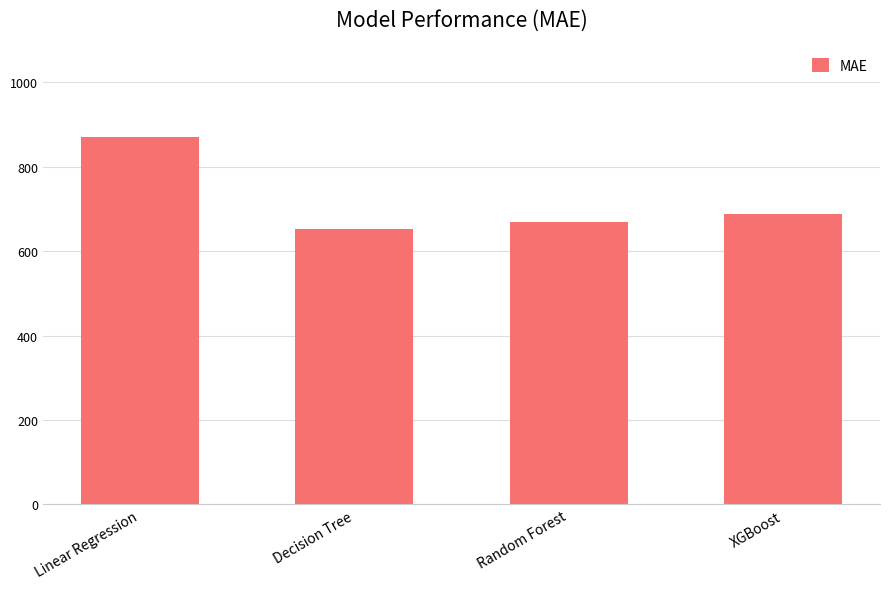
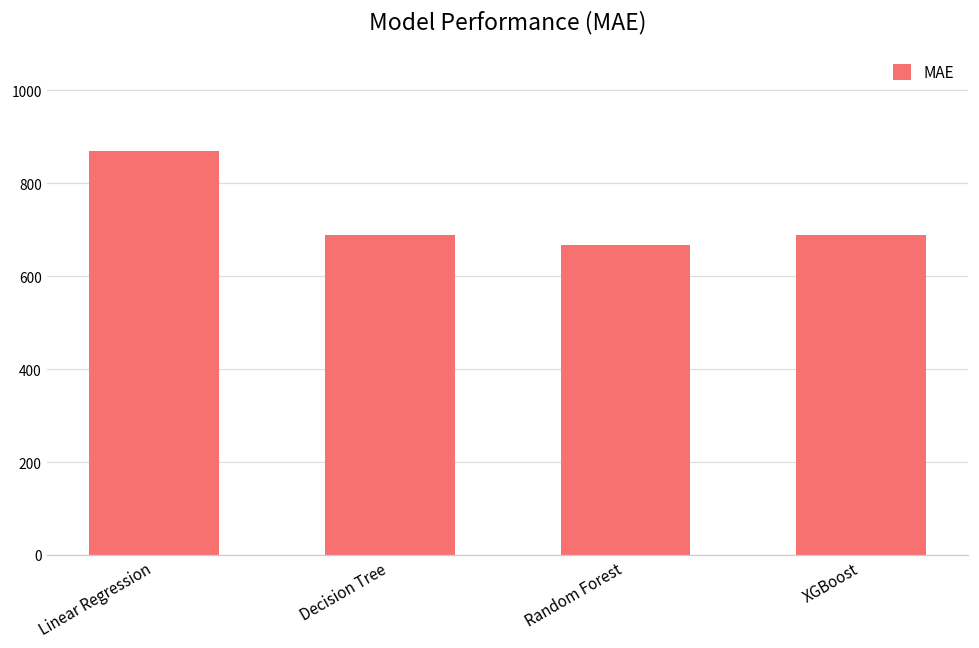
Decision Tree: 650 -> 690
